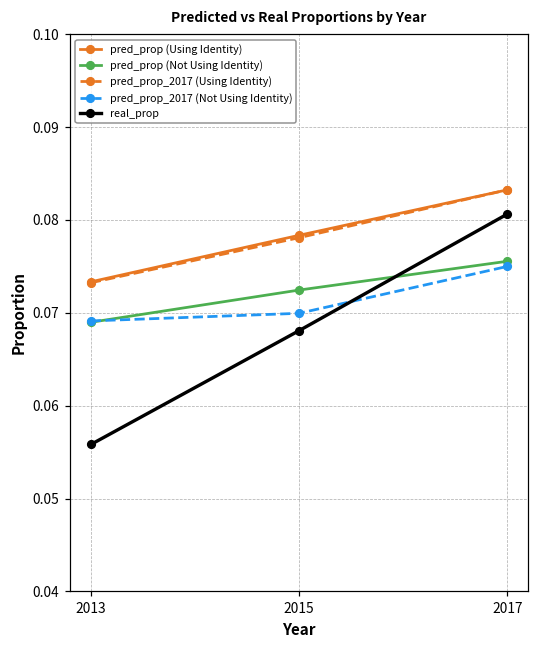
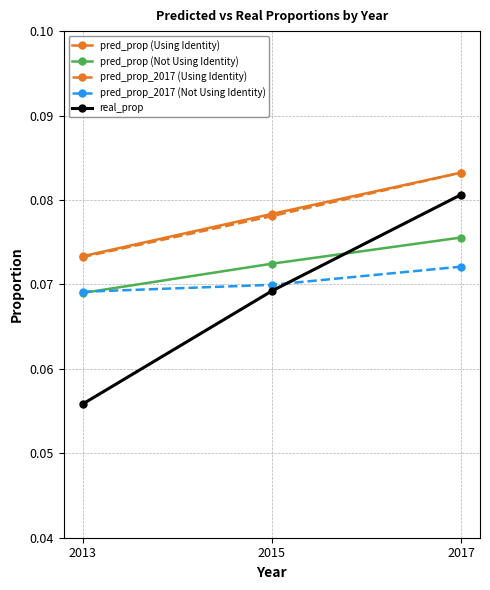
real_prop, 2015: 0.068 -> 0.069
pred_prop_2017 (Not Using Identity), 2017: 0.075 -> 0.072
